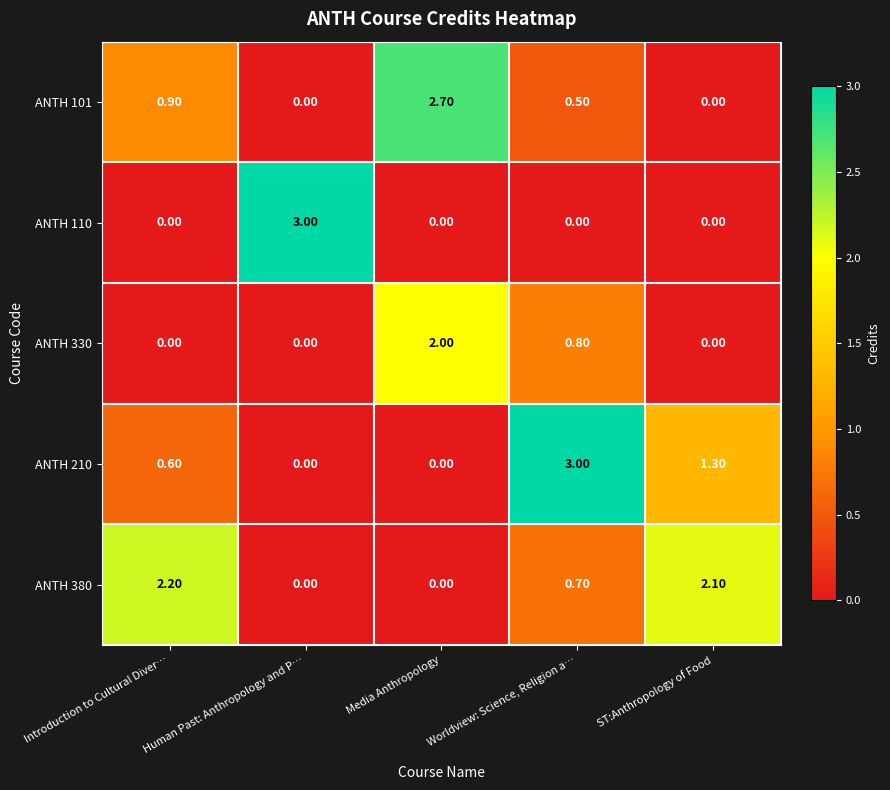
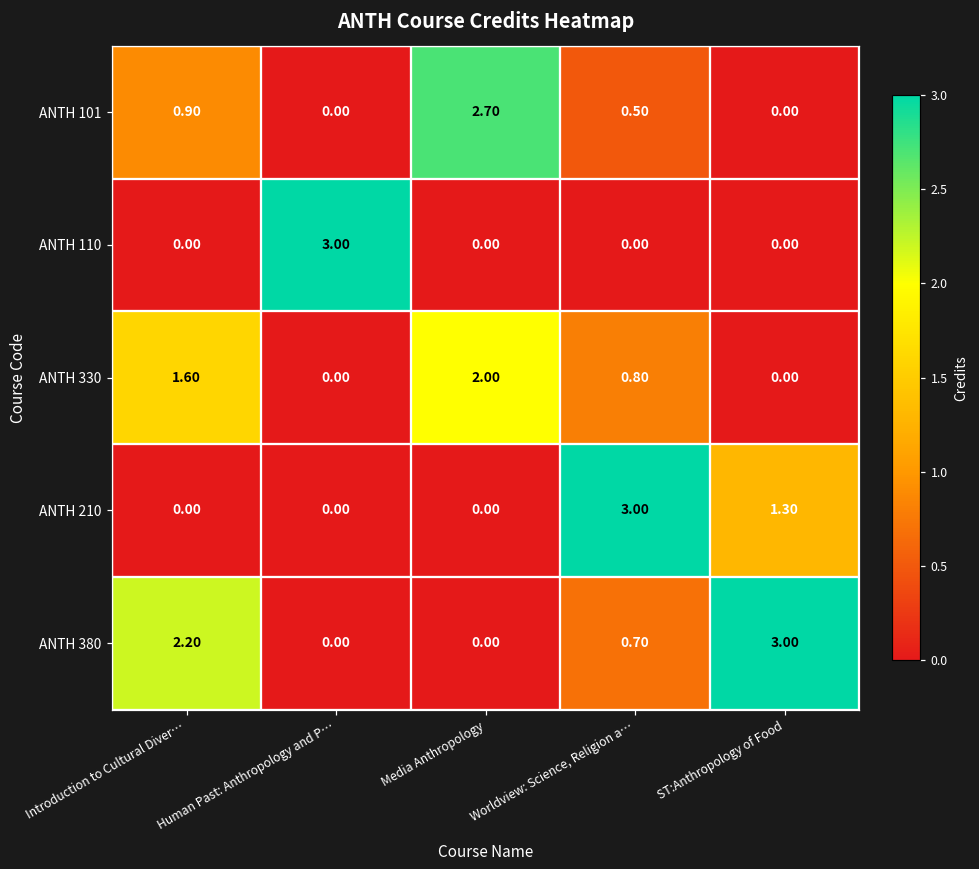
ANTH 330, Introduction to Cultural Diver…: 0.00 -> 1.60
ANTH 210, Introduction to Cultural Diver…: 0.60 -> 0.00
ANTH 380, ST:Anthropology of Food: 2.10 -> 3.00
